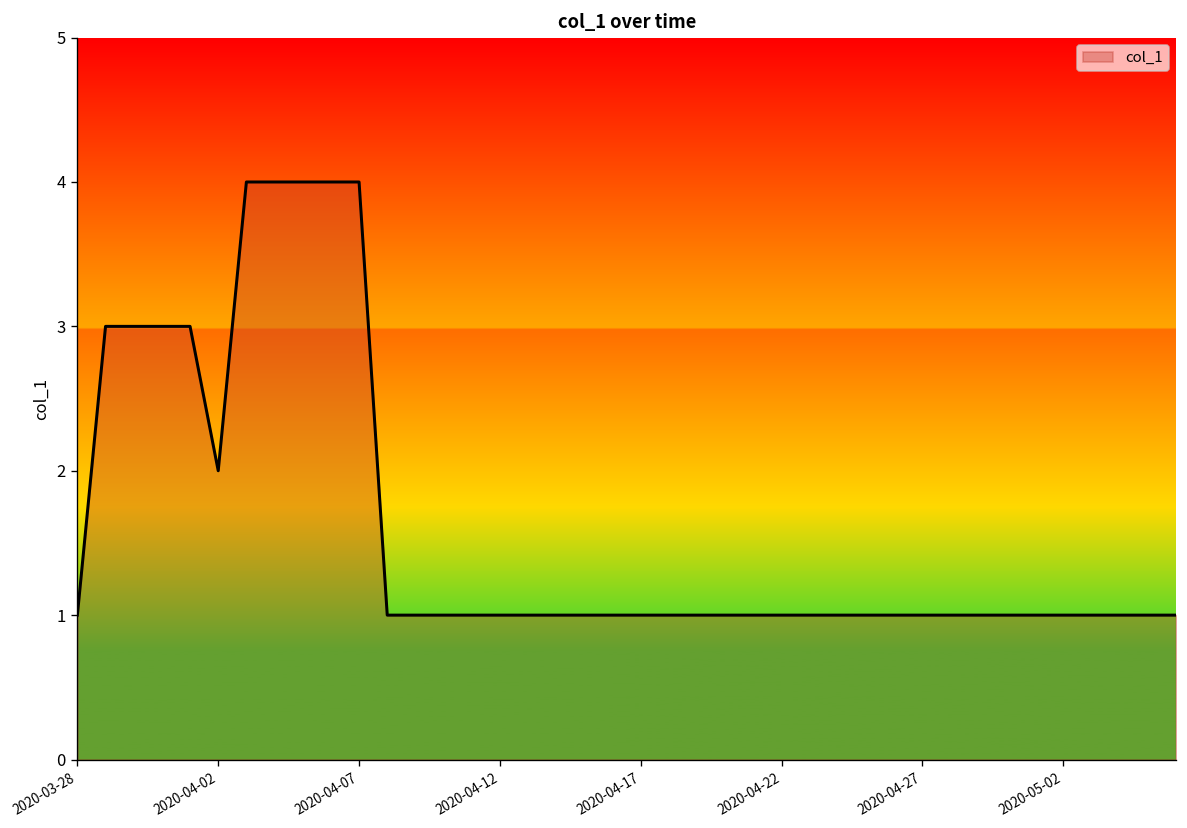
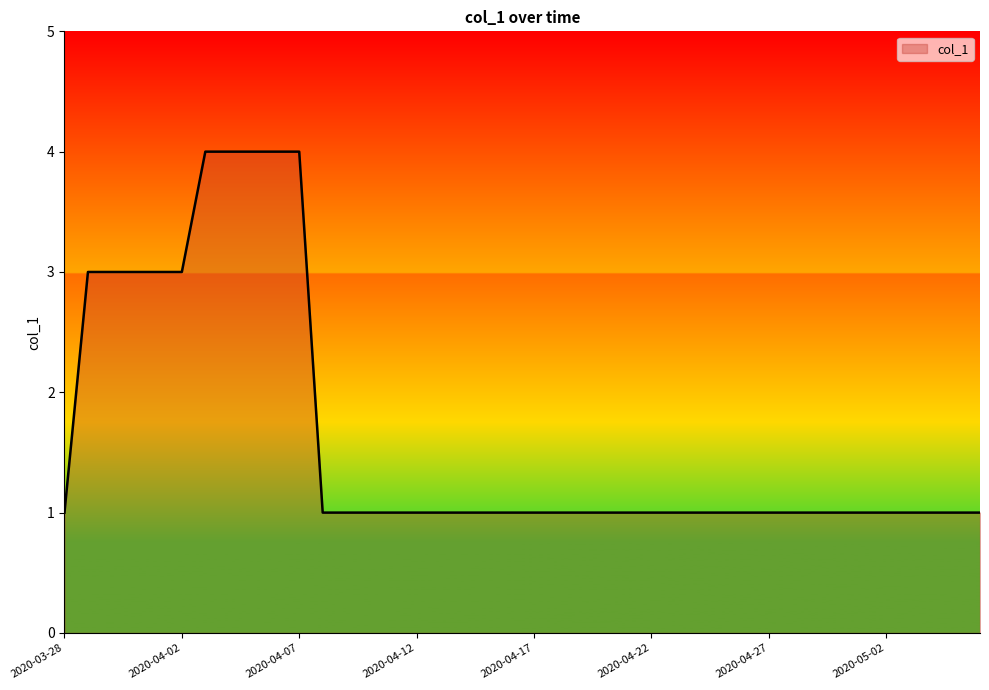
2020-04-02: 2 -> 3
